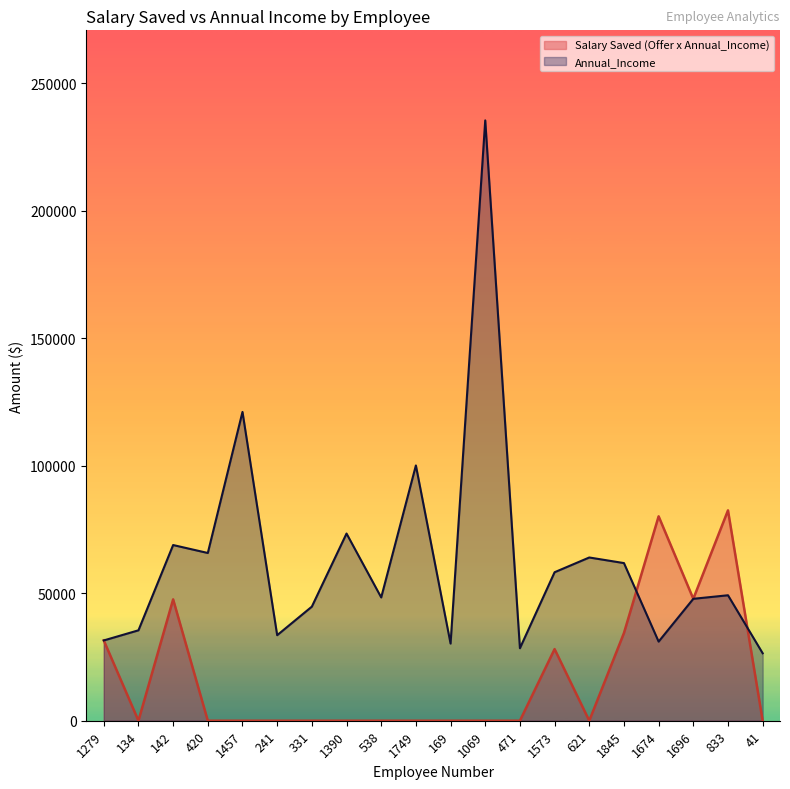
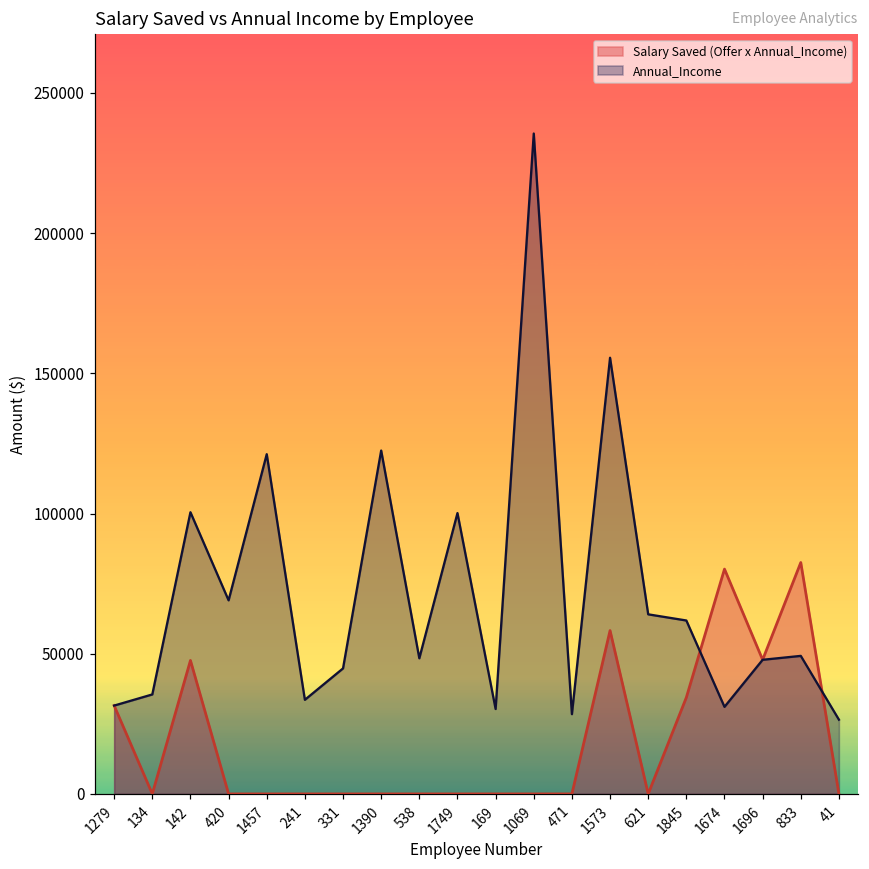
Annual_Income, 142: 69000 -> 100000
Annual_Income, 420: 66000 -> 69000
Annual_Income, 1390: 73000 -> 122000
Salary Saved (Offer x Annual_Income), 1573: 28000 -> 58000
Annual_Income, 1573: 58000 -> 156000
